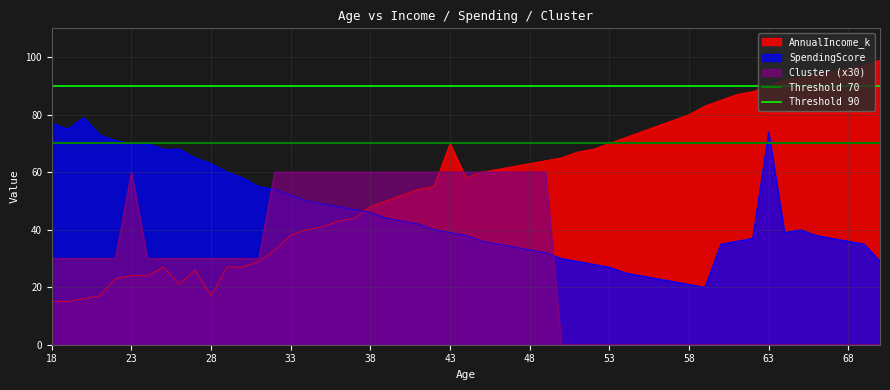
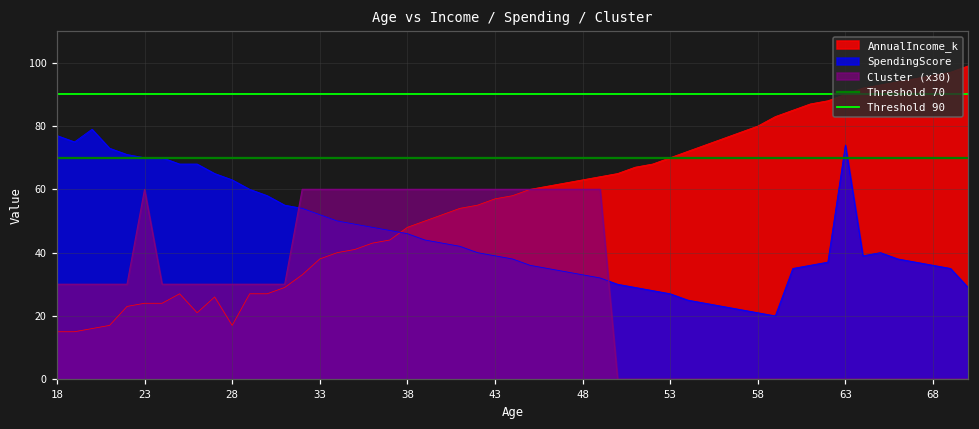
AnnualIncome_k, 43: 70 -> 57
